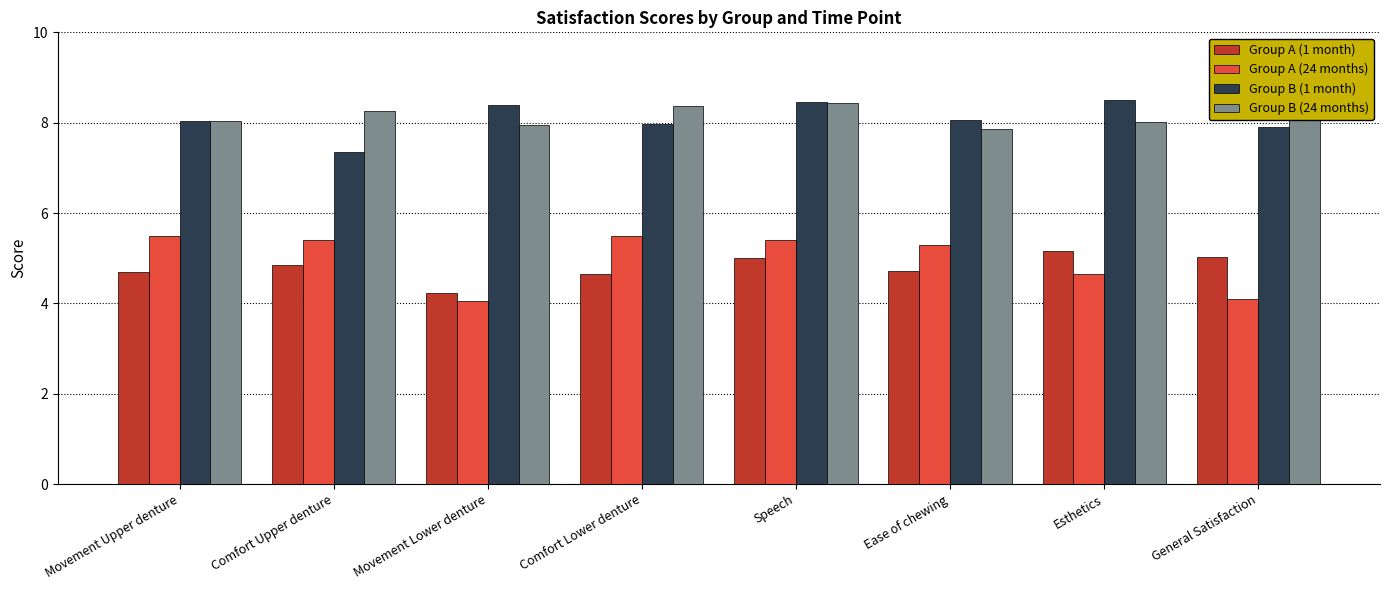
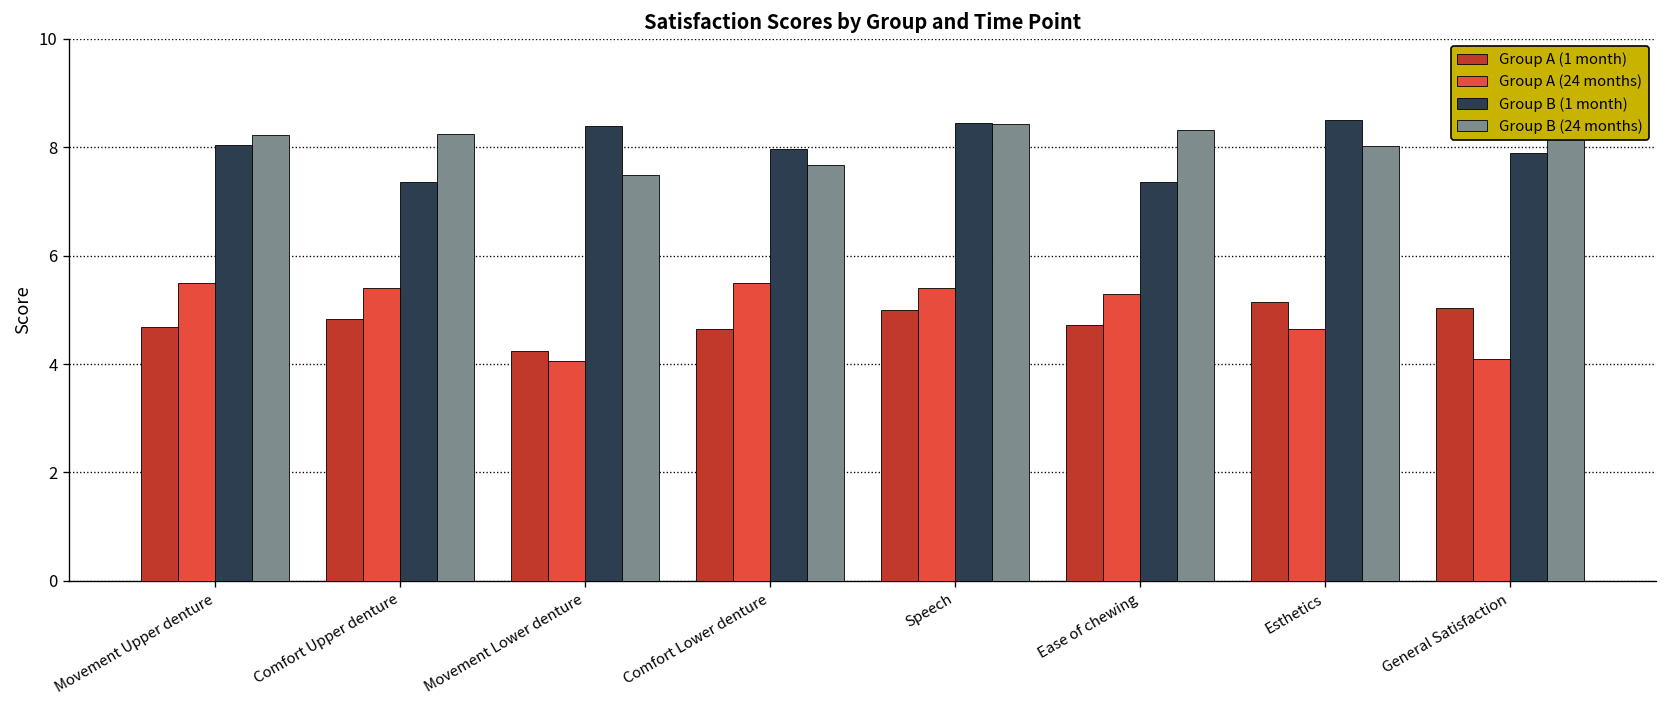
Group B (24 months), Movement Upper denture: 8.0 -> 8.2
Group B (24 months), Movement Lower denture: 7.9 -> 7.5
Group B (24 months), Comfort Lower denture: 8.4 -> 7.7
Group B (1 month), Ease of chewing: 8.1 -> 7.4
Group B (24 months), Ease of chewing: 7.9 -> 8.3
